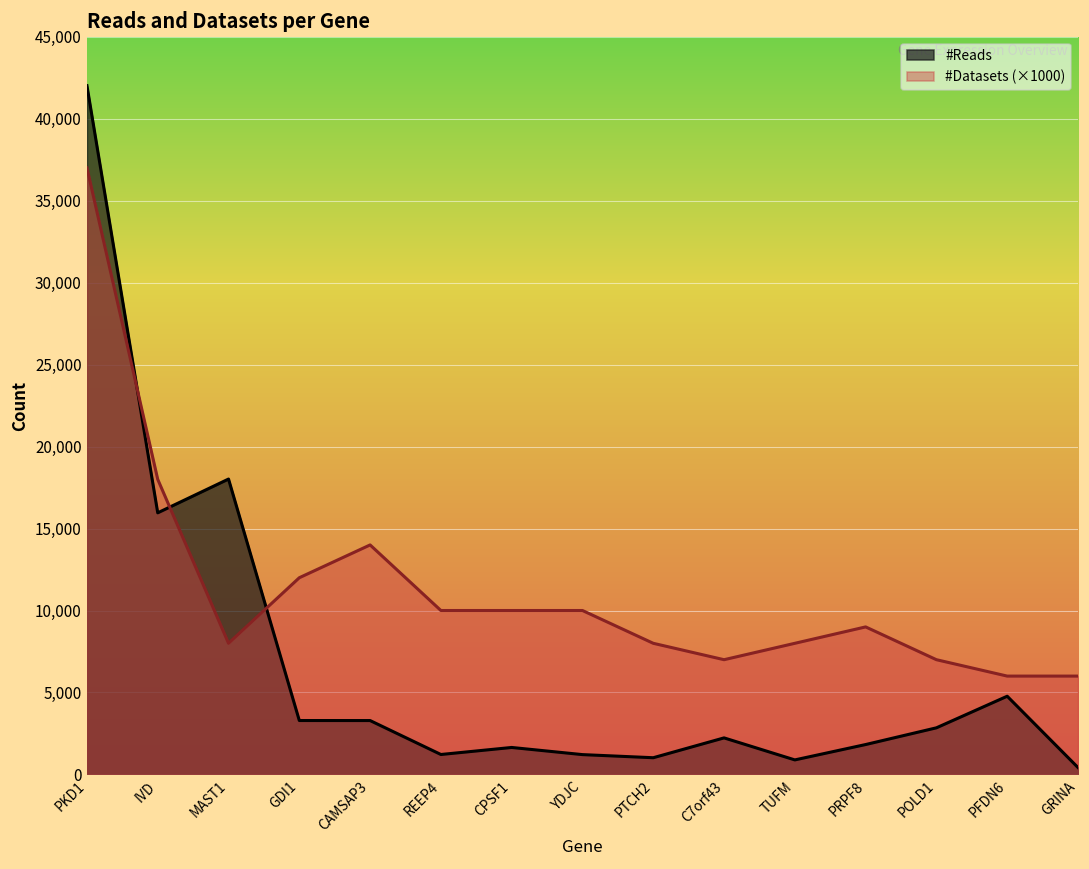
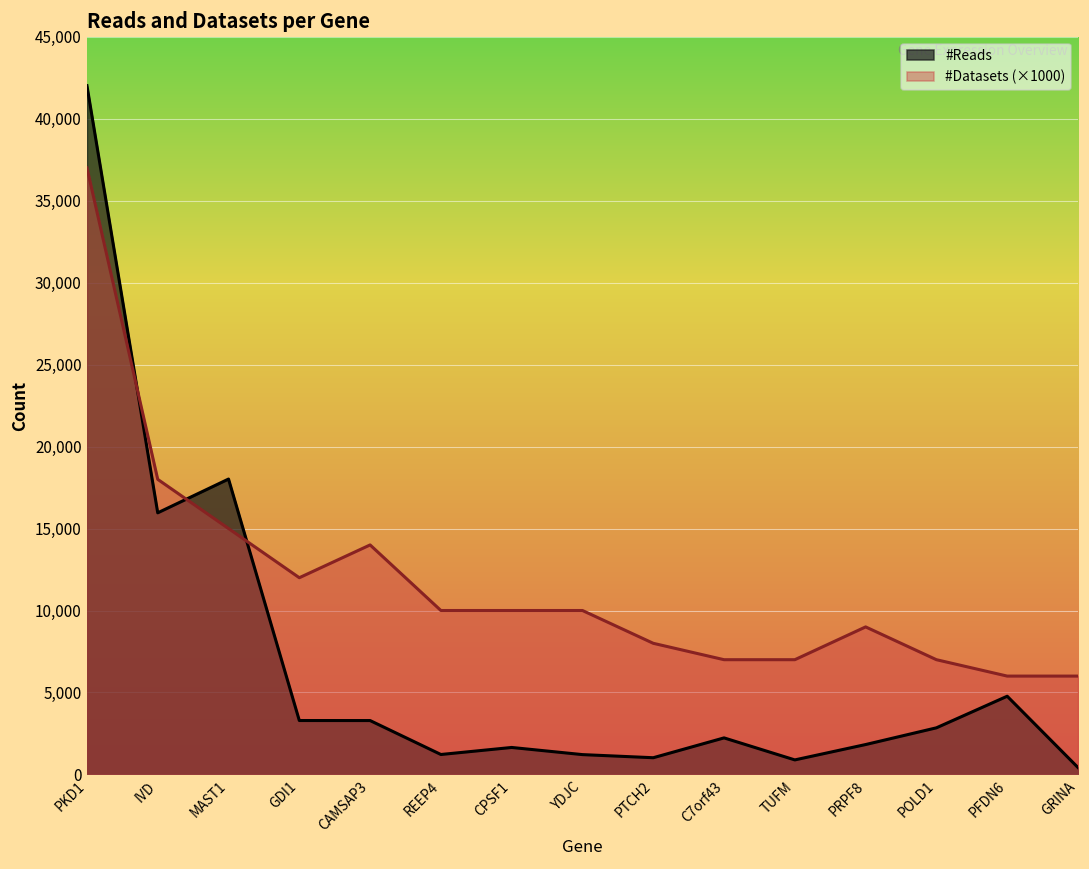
#Datasets (×1000), MAST1: 8,000 -> 15,000
#Datasets (×1000), TUFM: 8,000 -> 7,000
